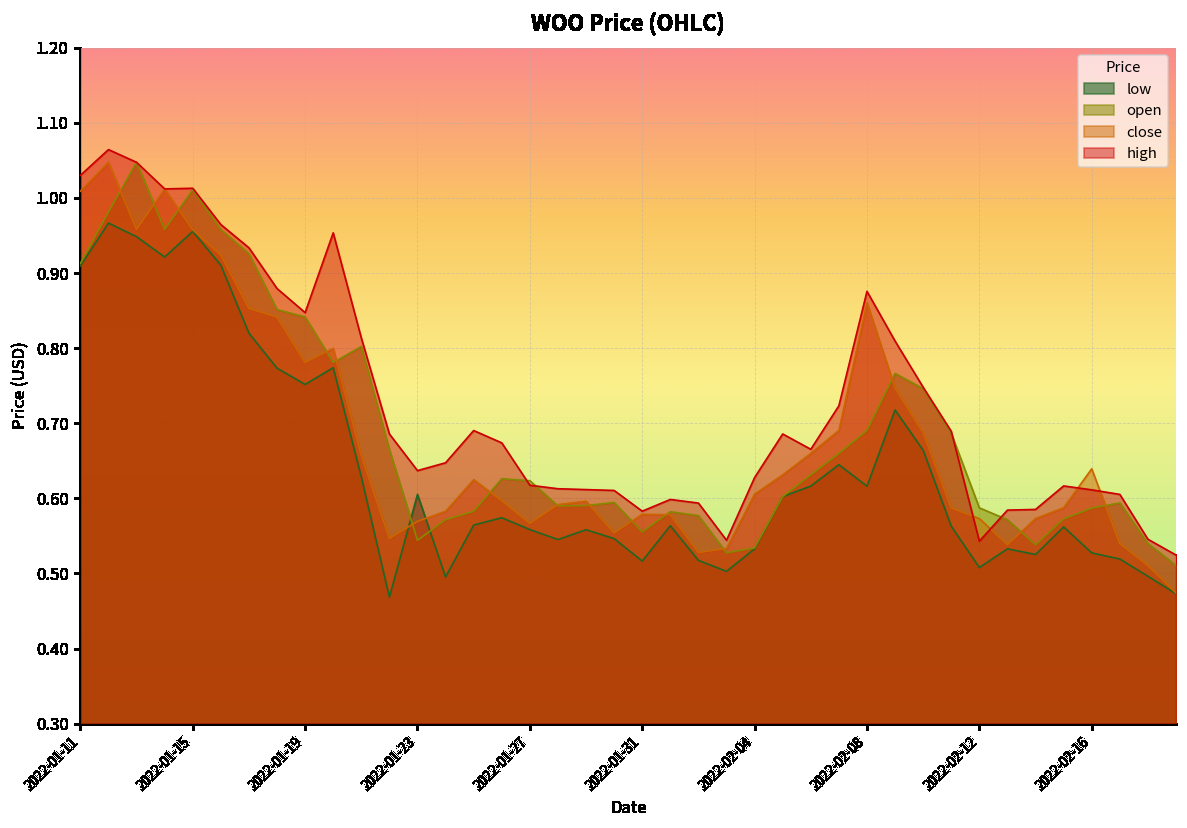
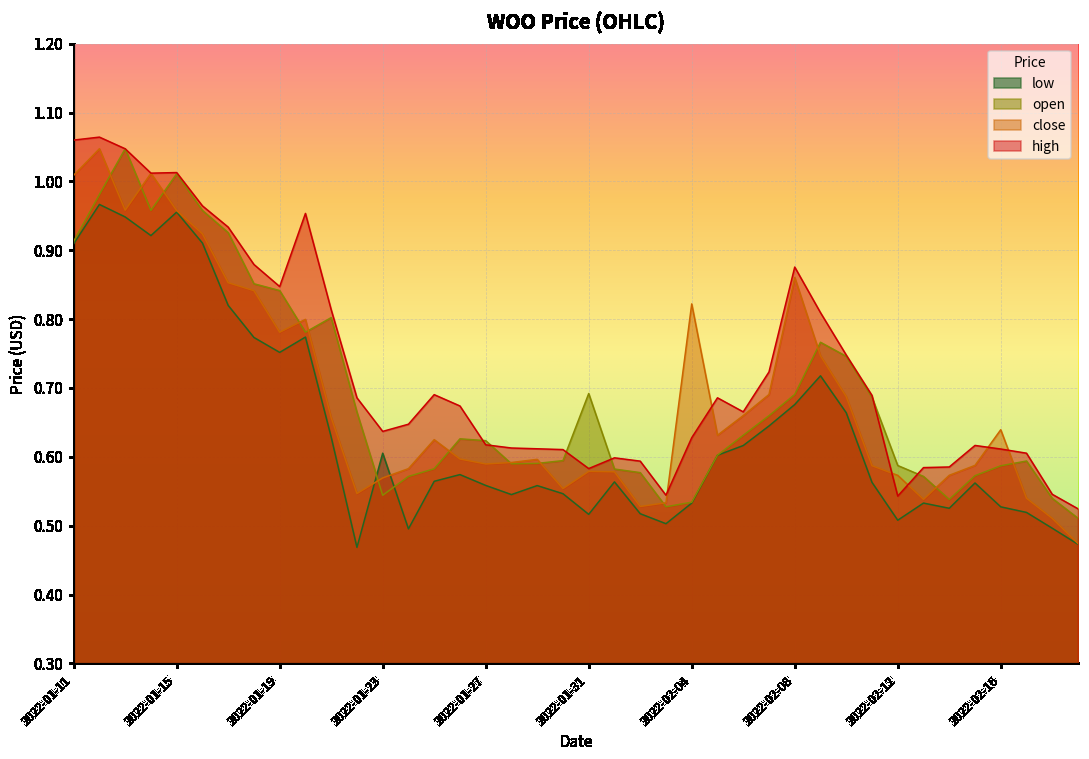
high, 2022-01-11: 1.03 -> 1.06
close, 2022-01-27: 0.57 -> 0.59
open, 2022-01-31: 0.56 -> 0.69
close, 2022-02-04: 0.61 -> 0.82
low, 2022-02-08: 0.62 -> 0.68
